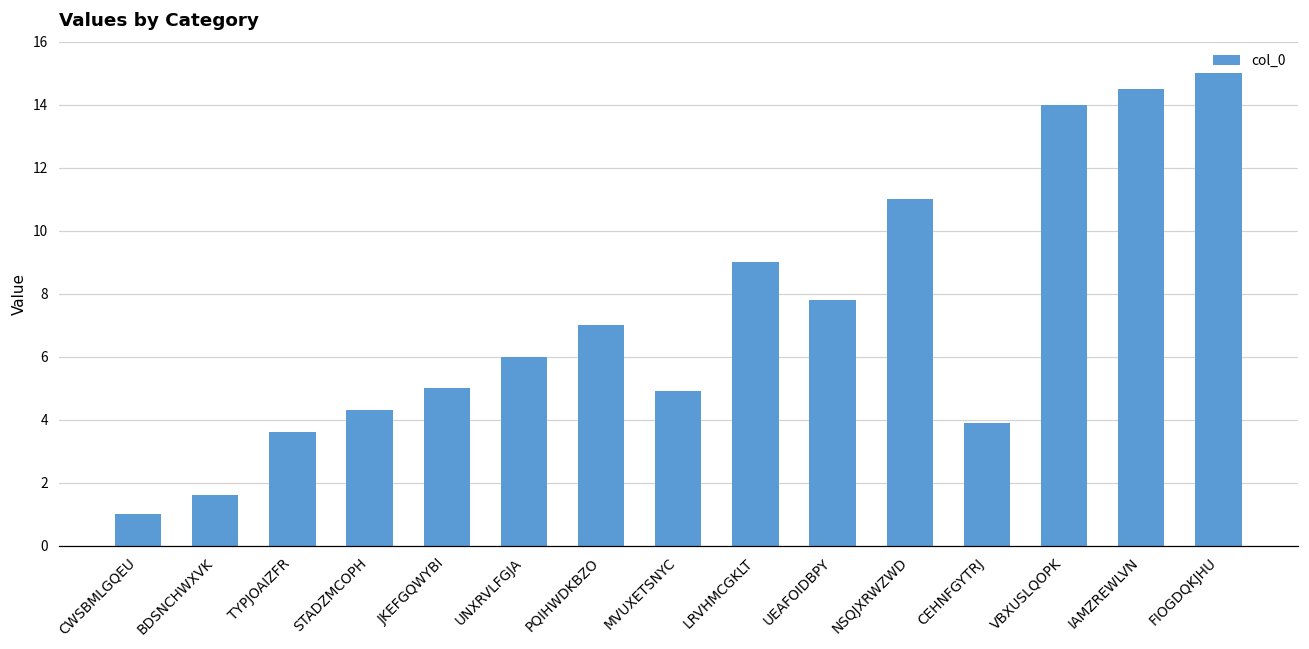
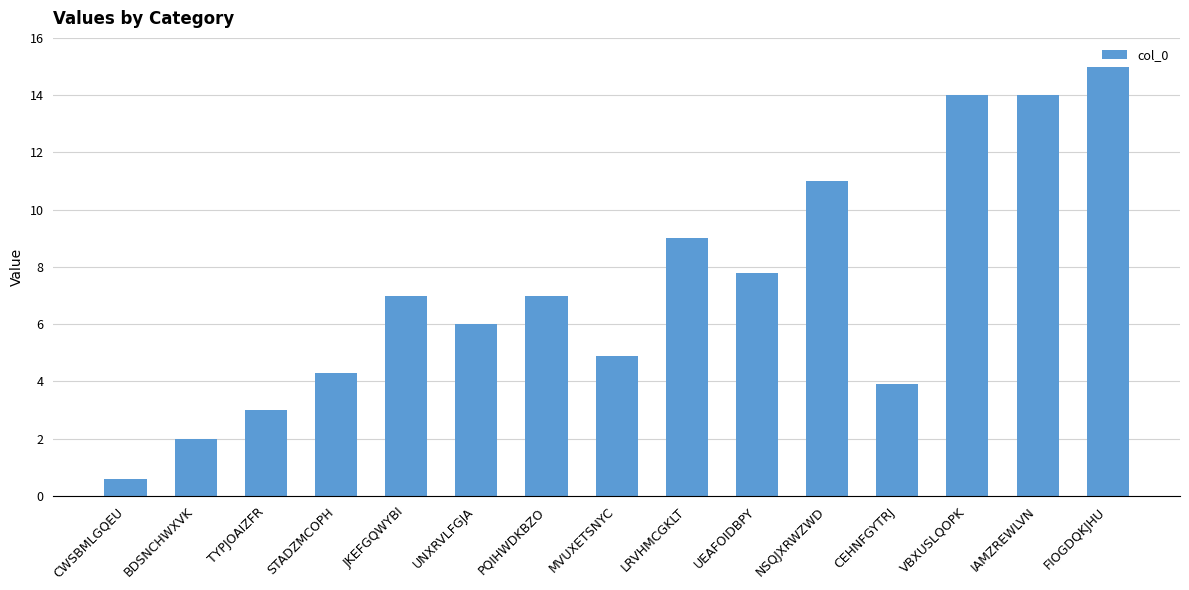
CWSBMLGQEU: 1.0 -> 0.6
BDSNCHWXVK: 1.6 -> 2.0
TYPJOAIZFR: 3.6 -> 3.0
JKEFGQWYBI: 5 -> 7
IAMZREWLVN: 14.5 -> 14.0
